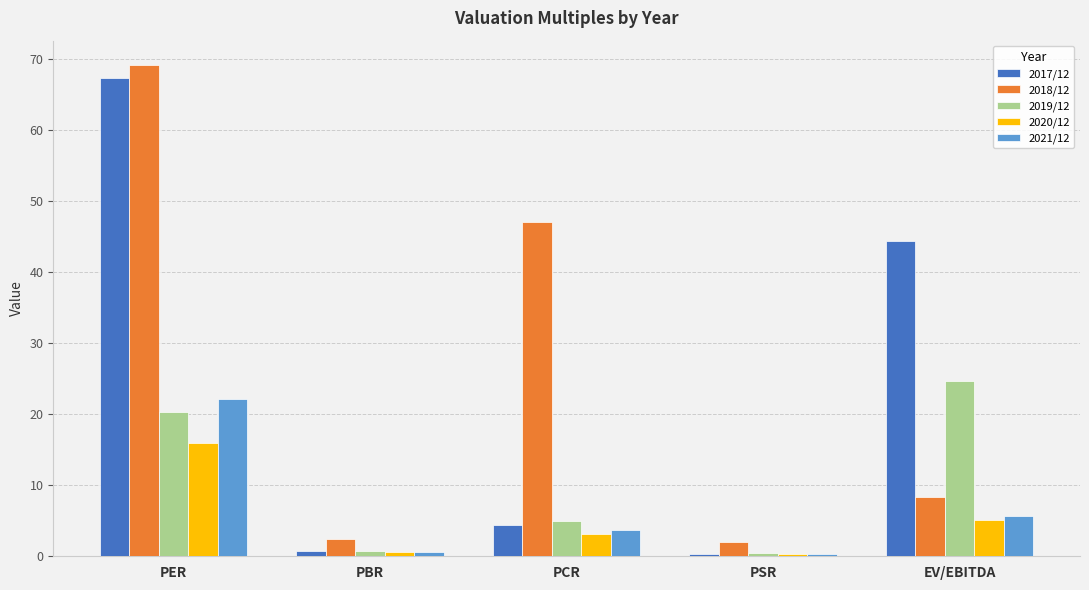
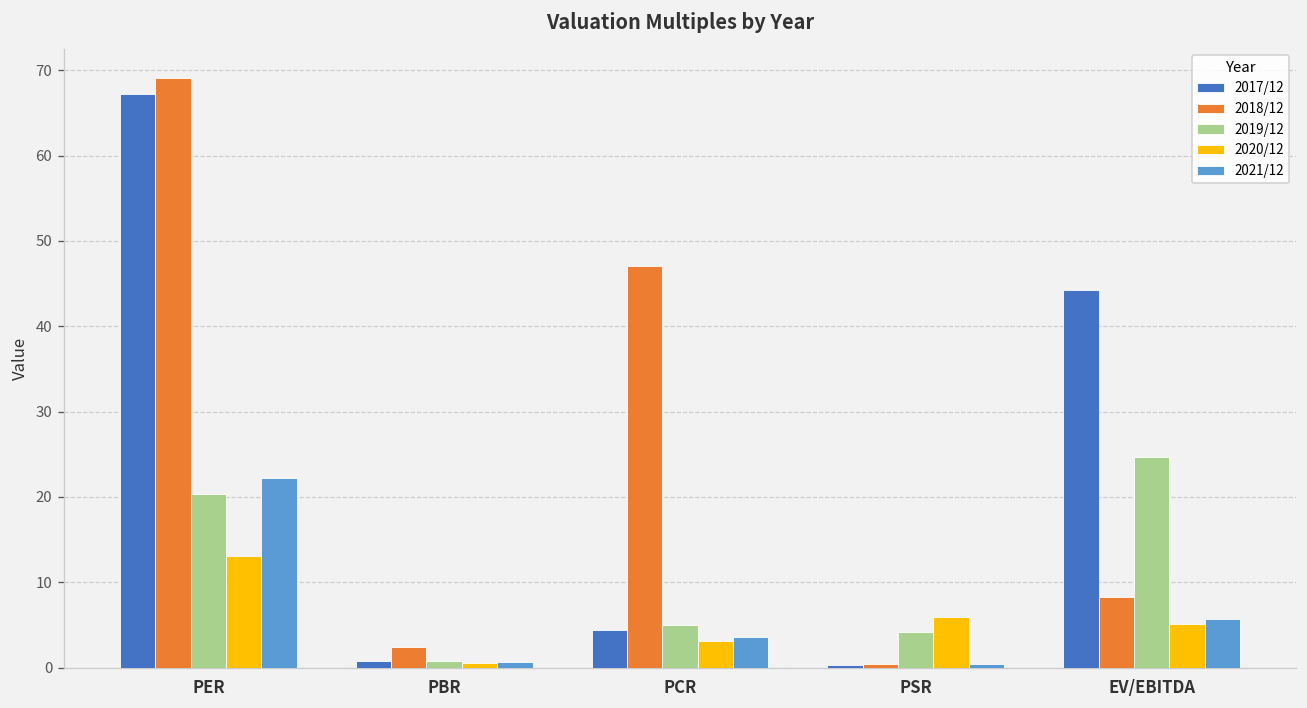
2020/12, PER: 16 -> 13
2018/12, PSR: 2 -> 0
2019/12, PSR: 0 -> 4
2020/12, PSR: 0 -> 6
